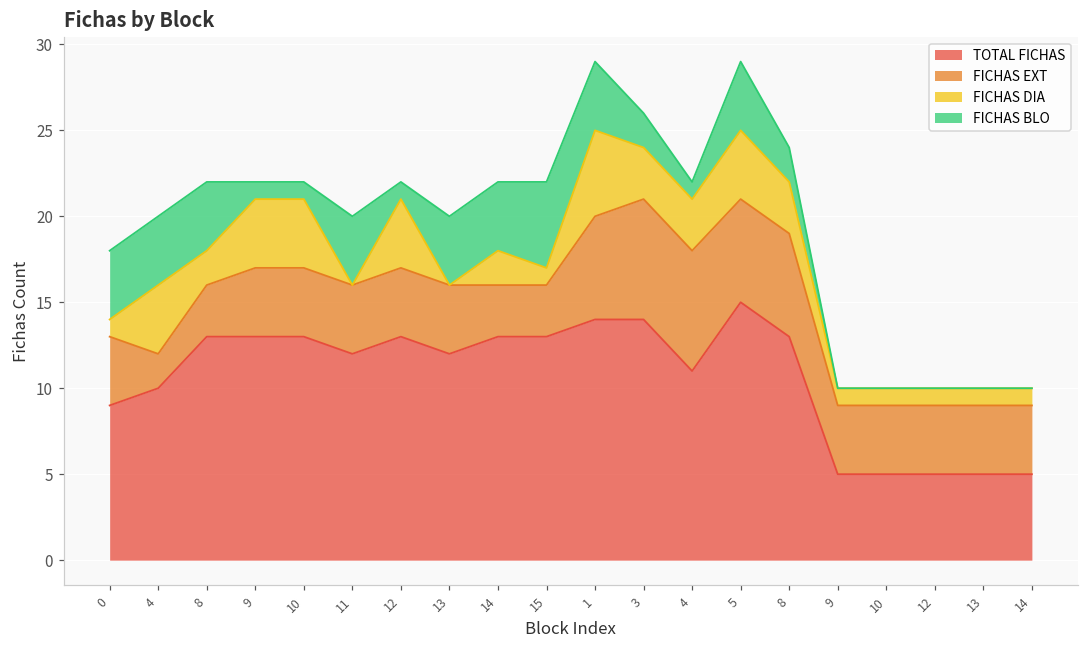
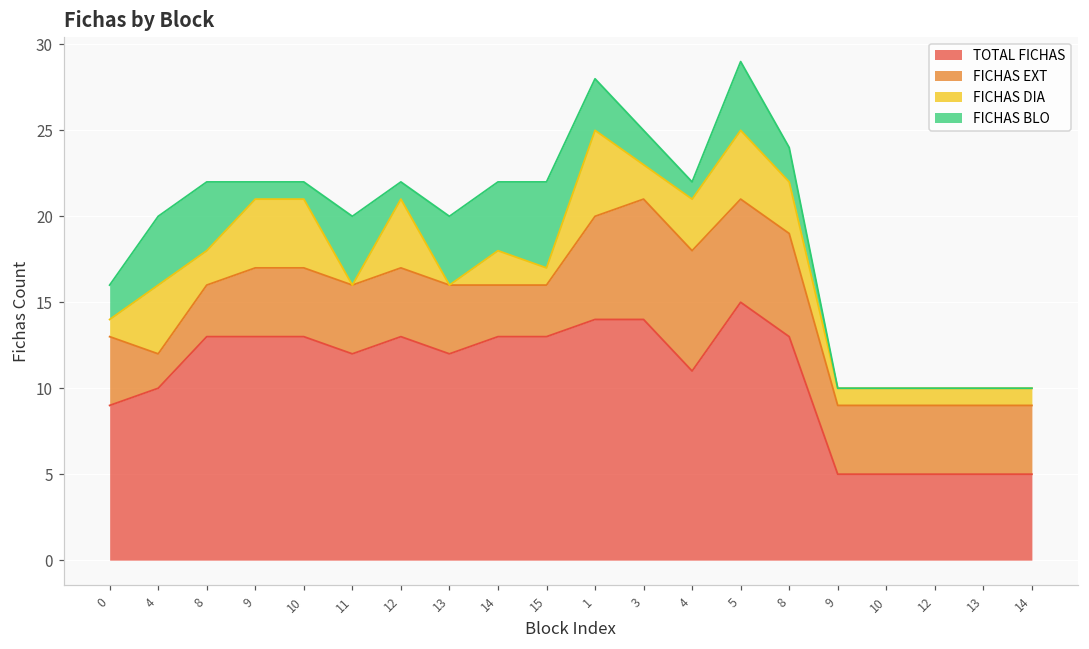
FICHAS BLO, 0: 4 -> 2
FICHAS BLO, 1: 4 -> 3
FICHAS DIA, 3: 3 -> 2
